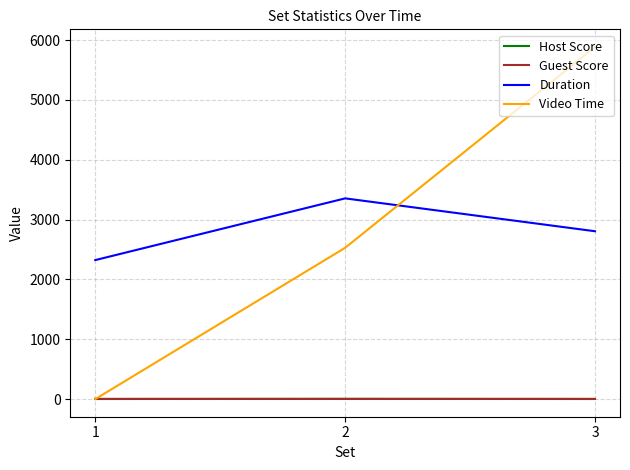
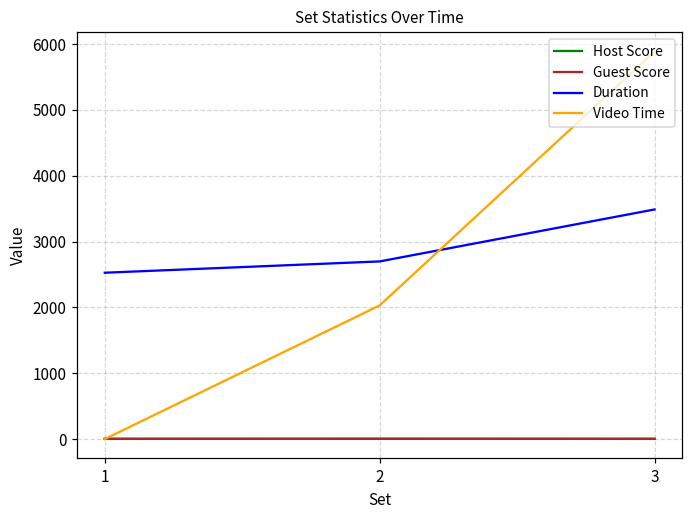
Duration, 1: 2300 -> 2500
Duration, 2: 3400 -> 2700
Video Time, 2: 2500 -> 2000
Duration, 3: 2800 -> 3500
